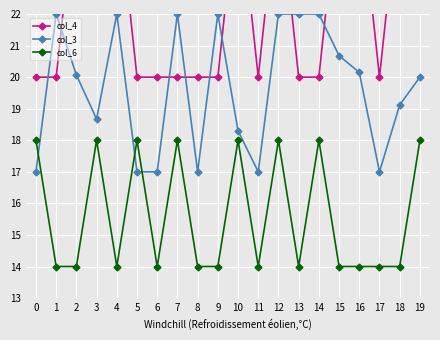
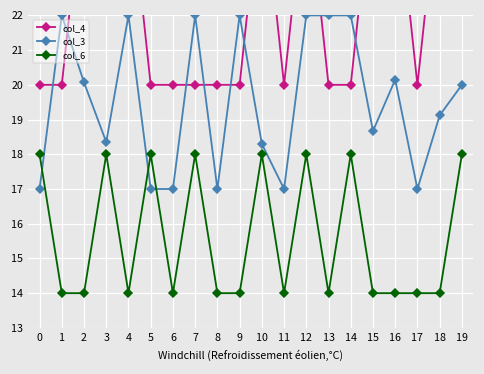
col_3, 3: 18.7 -> 18.4
col_3, 15: 20.7 -> 18.7
